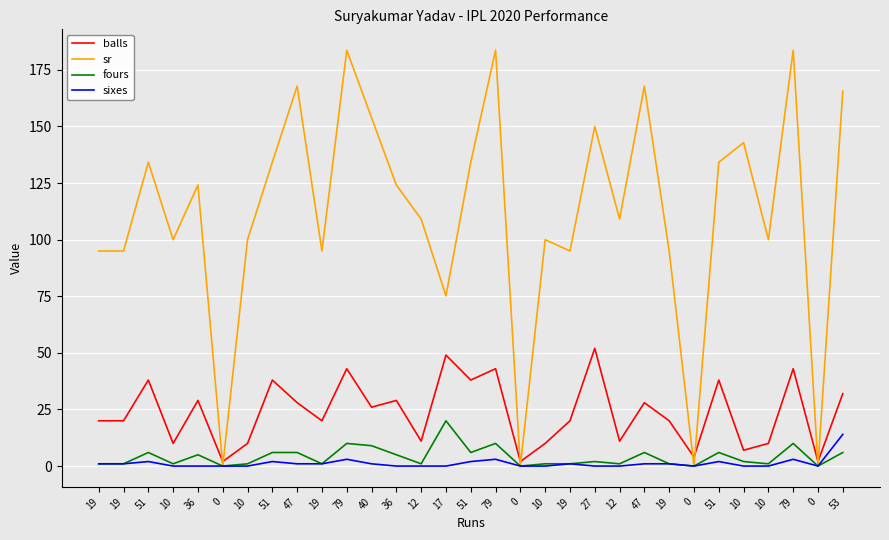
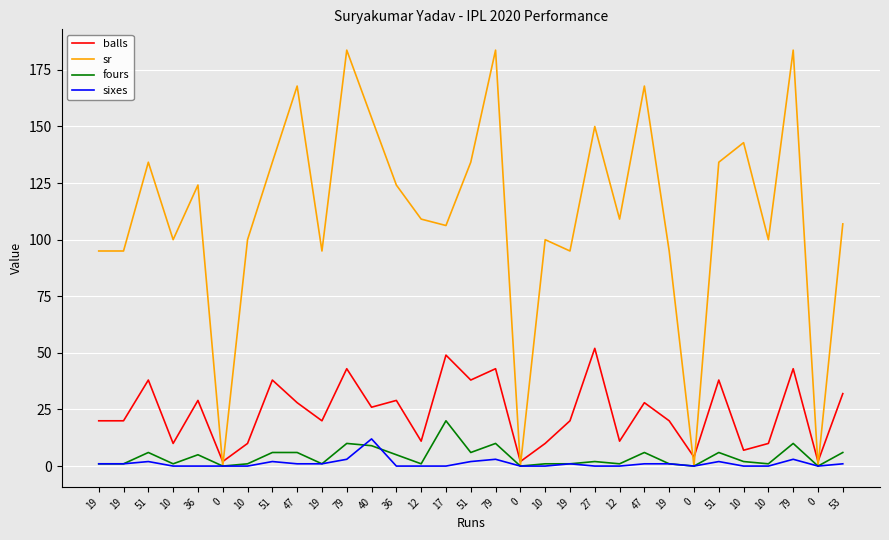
sixes, 40: 1 -> 12
sr, 17: 75 -> 106
sr, 53: 166 -> 107
sixes, 53: 14 -> 1
